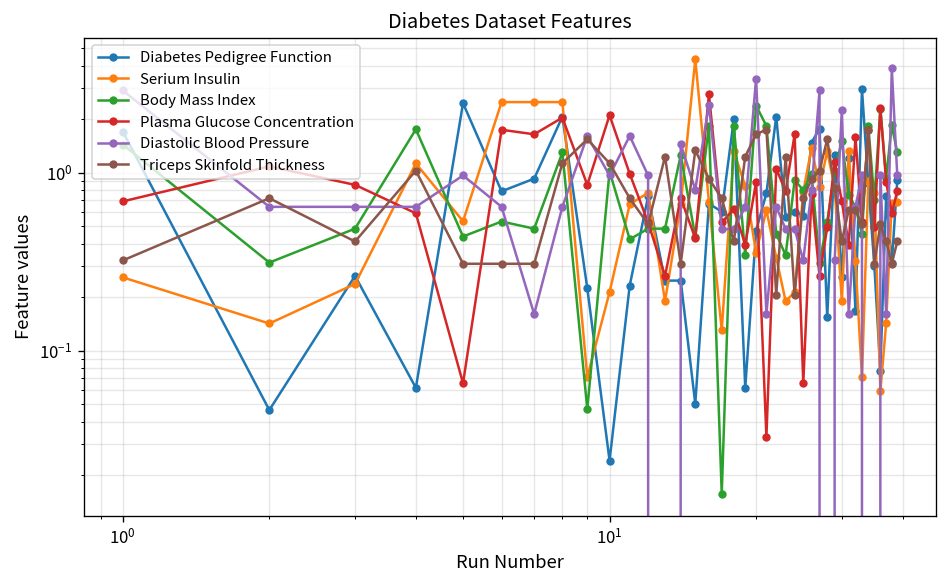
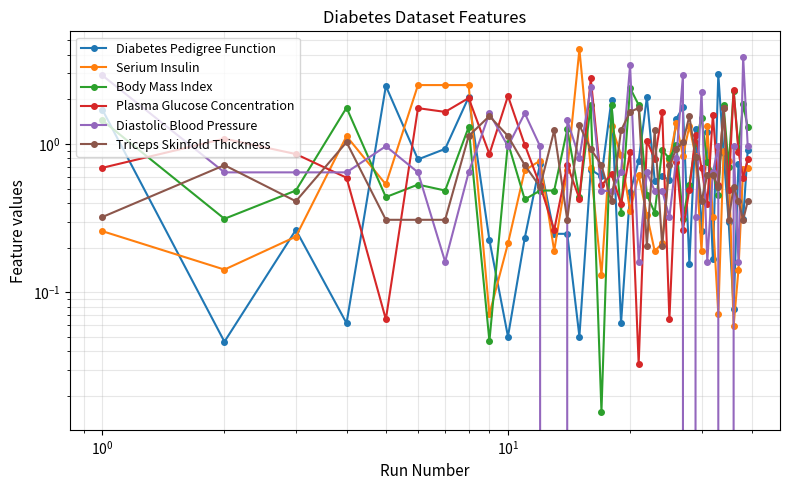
Diabetes Pedigree Function, 10^1: 0.024 -> 0.050
